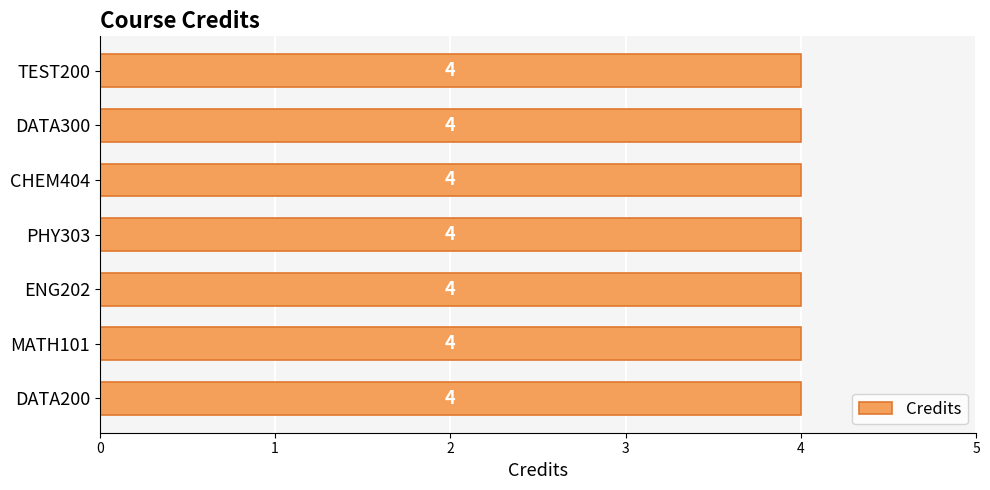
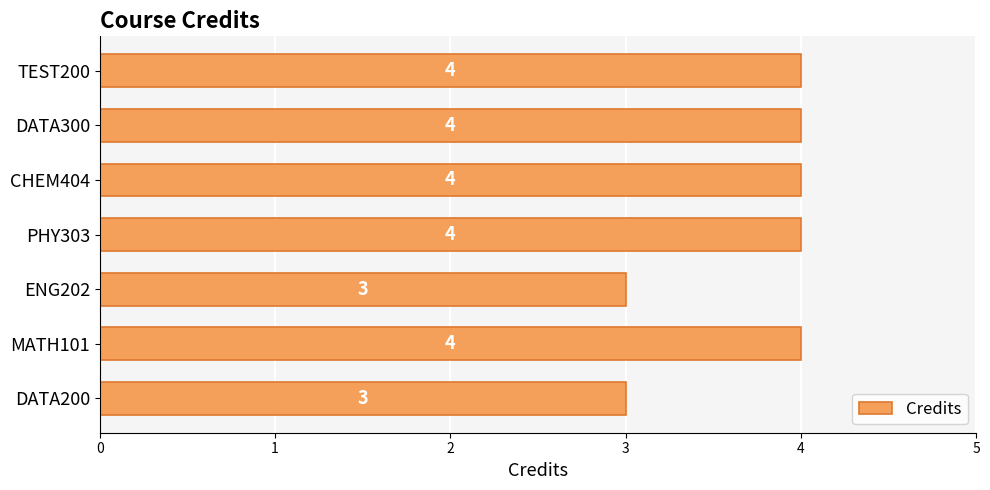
ENG202: 4 -> 3
DATA200: 4 -> 3
